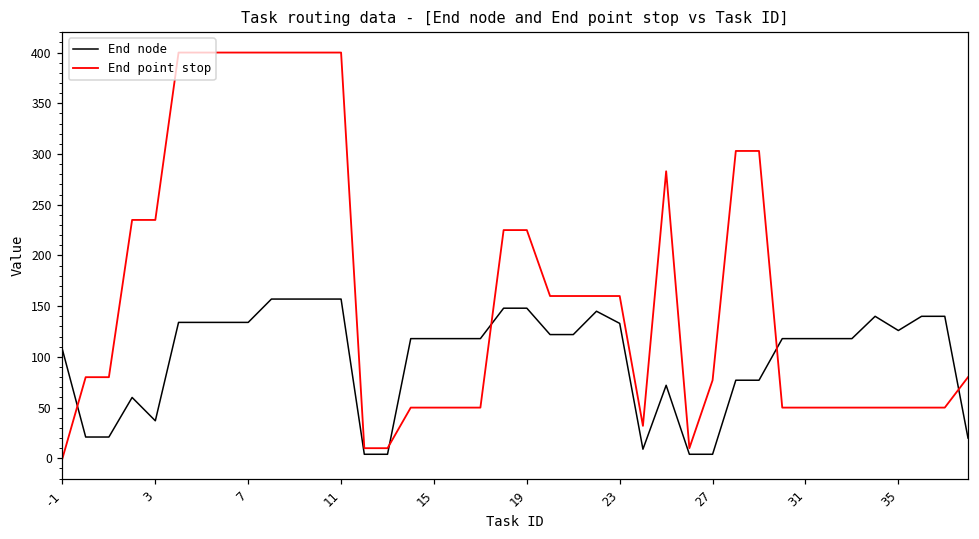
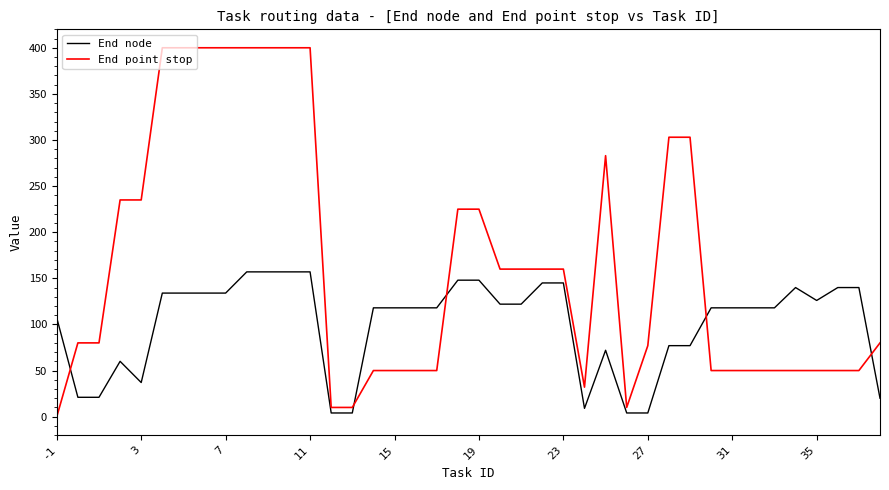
End node, 23: 130 -> 150
